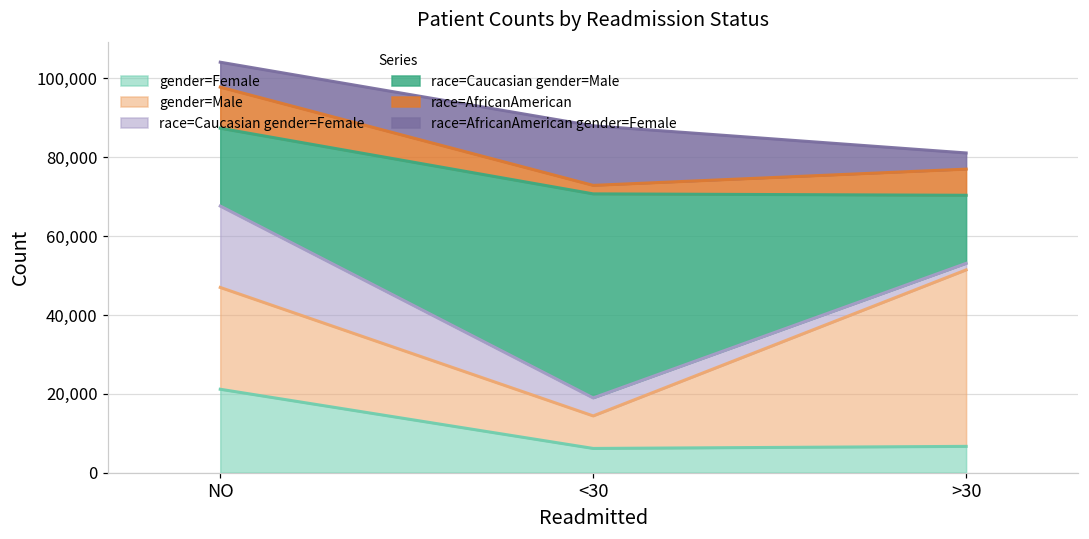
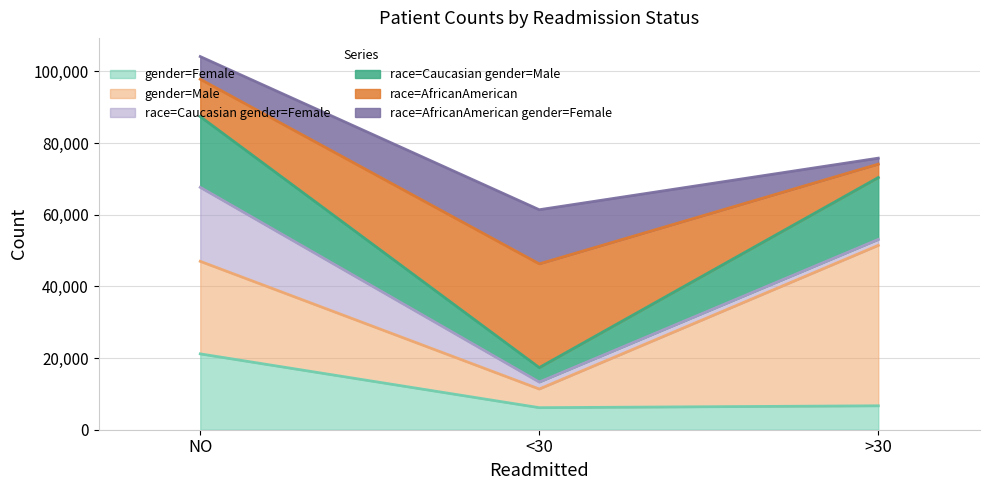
gender=Male, <30: 8,000 -> 5,000
race=Caucasian gender=Female, <30: 5,000 -> 2,000
race=Caucasian gender=Male, <30: 52,000 -> 4,000
race=AfricanAmerican, <30: 2,000 -> 29,000
race=AfricanAmerican, >30: 7,000 -> 4,000
race=AfricanAmerican gender=Female, >30: 4,000 -> 2,000
